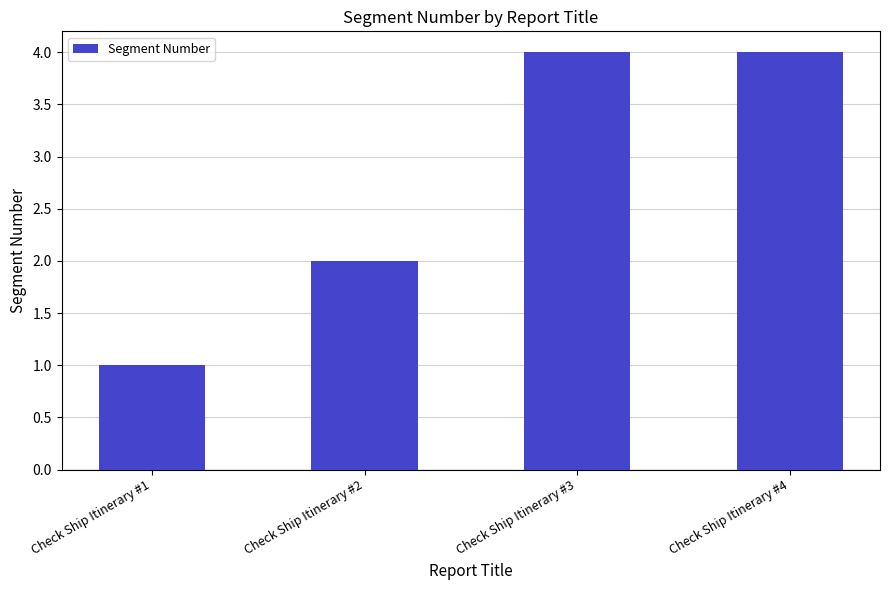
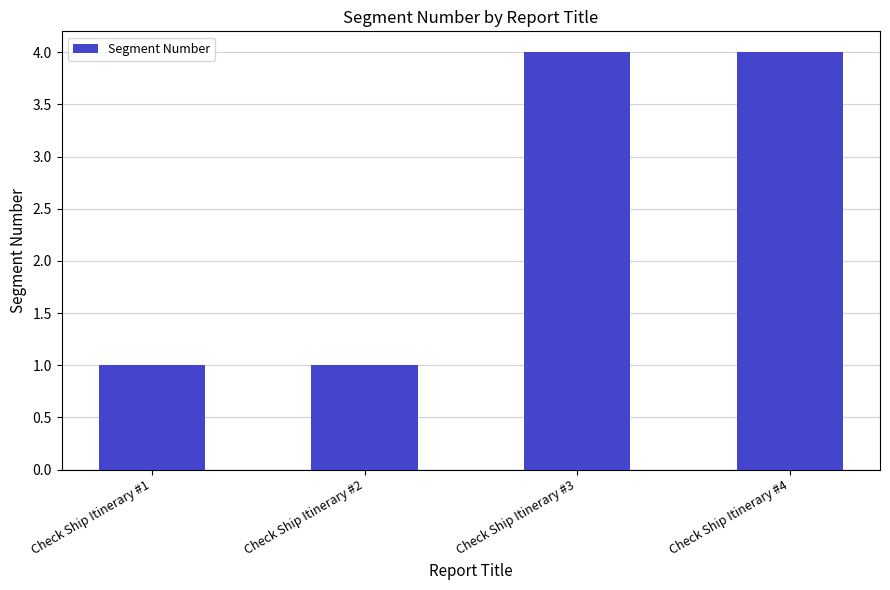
Check Ship Itinerary #2: 2 -> 1
